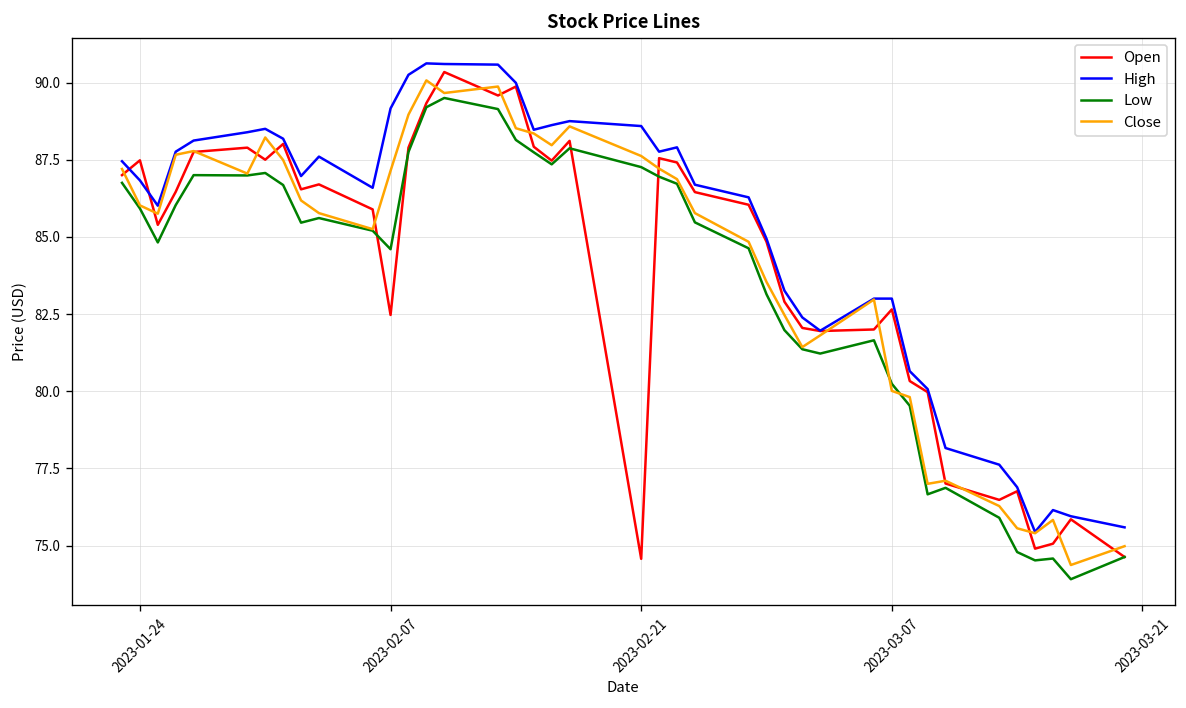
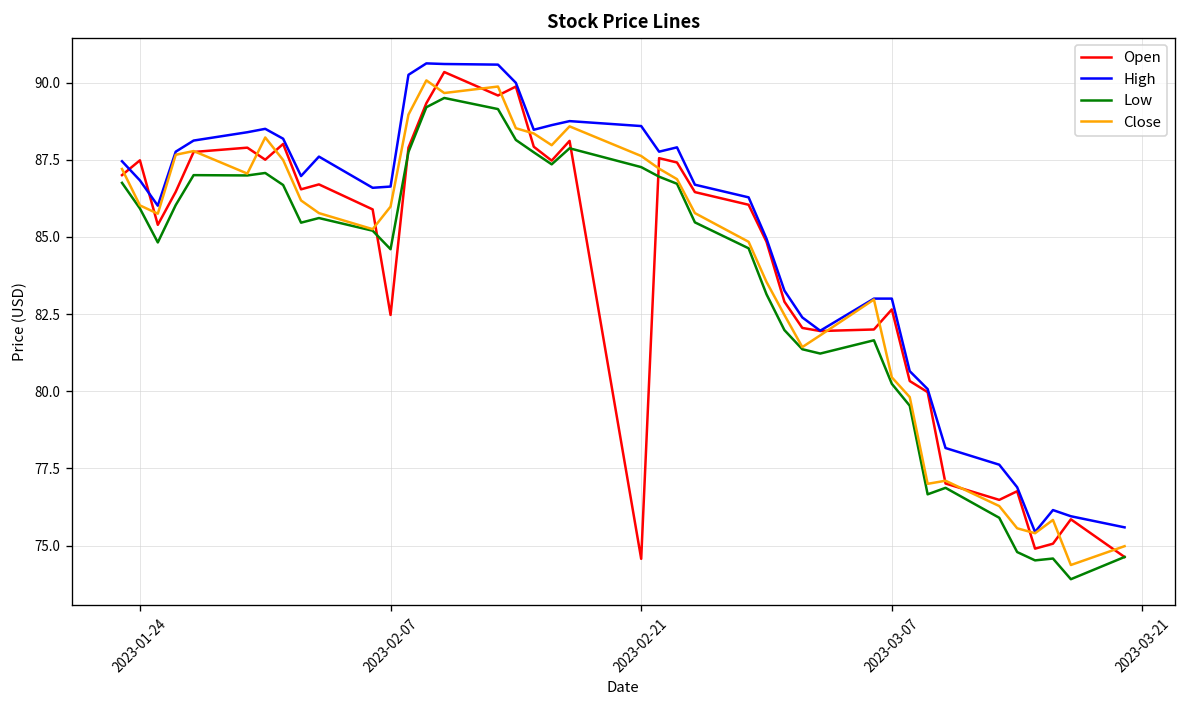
High, 2023-02-07: 89.2 -> 86.6
Close, 2023-02-07: 87.1 -> 86.0
Close, 2023-03-07: 80.0 -> 80.5
